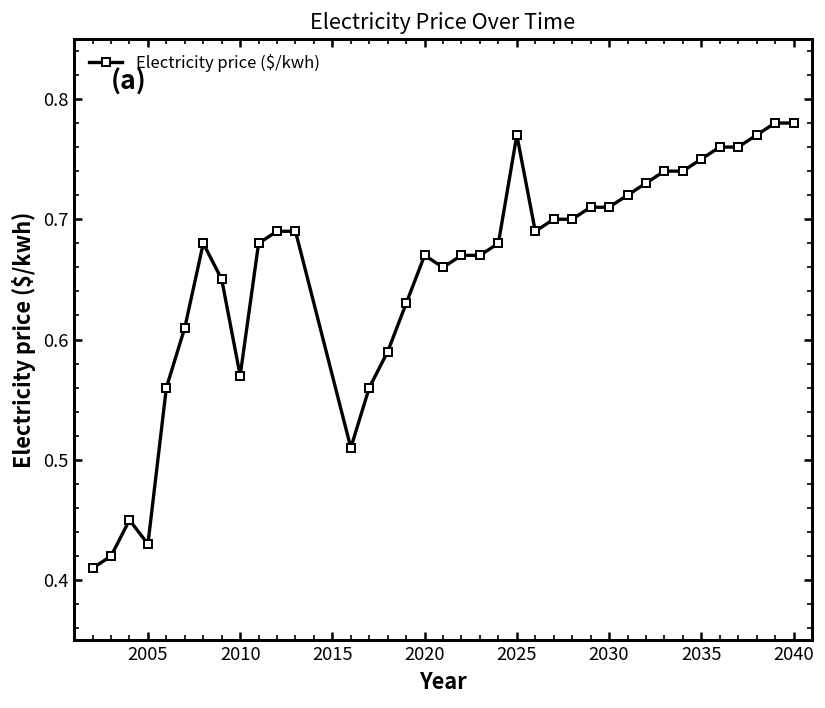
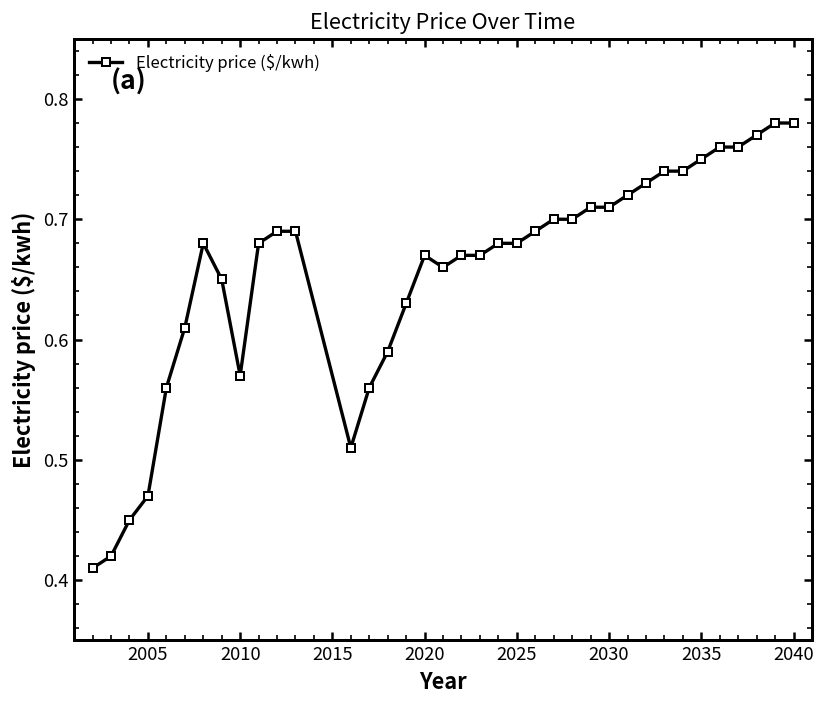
2005: 0.43 -> 0.47
2025: 0.77 -> 0.68
